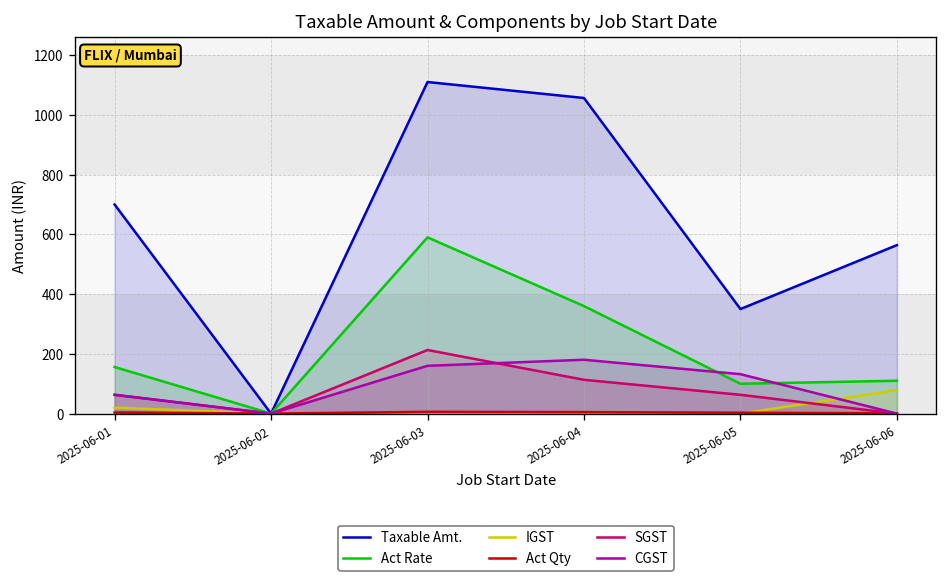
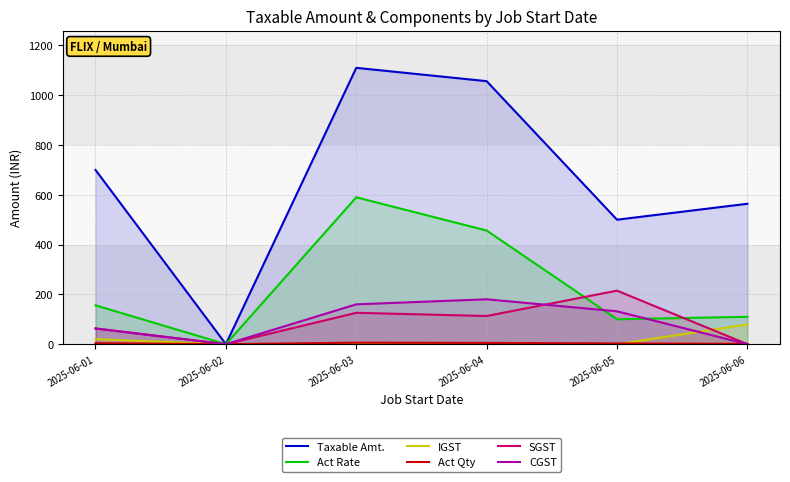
SGST, 2025-06-03: 210 -> 130
Act Rate, 2025-06-04: 360 -> 460
Taxable Amt., 2025-06-05: 350 -> 500
SGST, 2025-06-05: 60 -> 220
